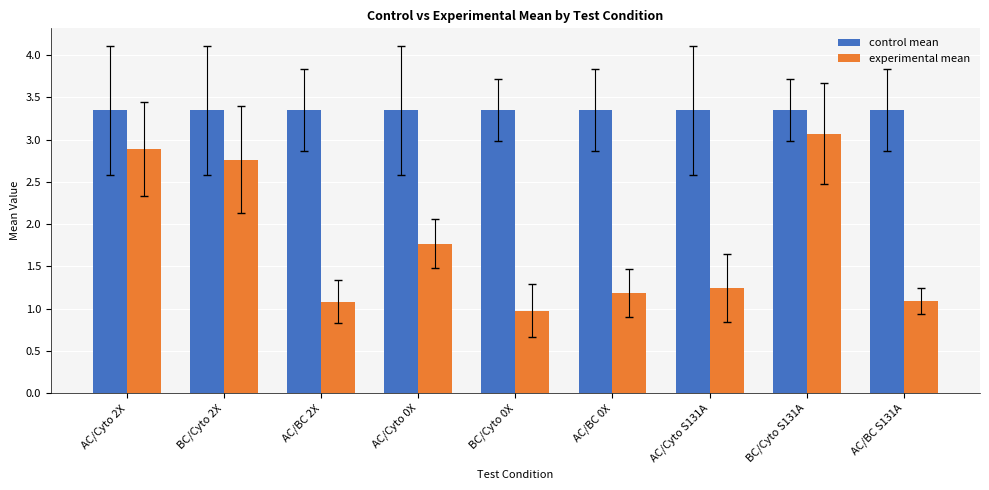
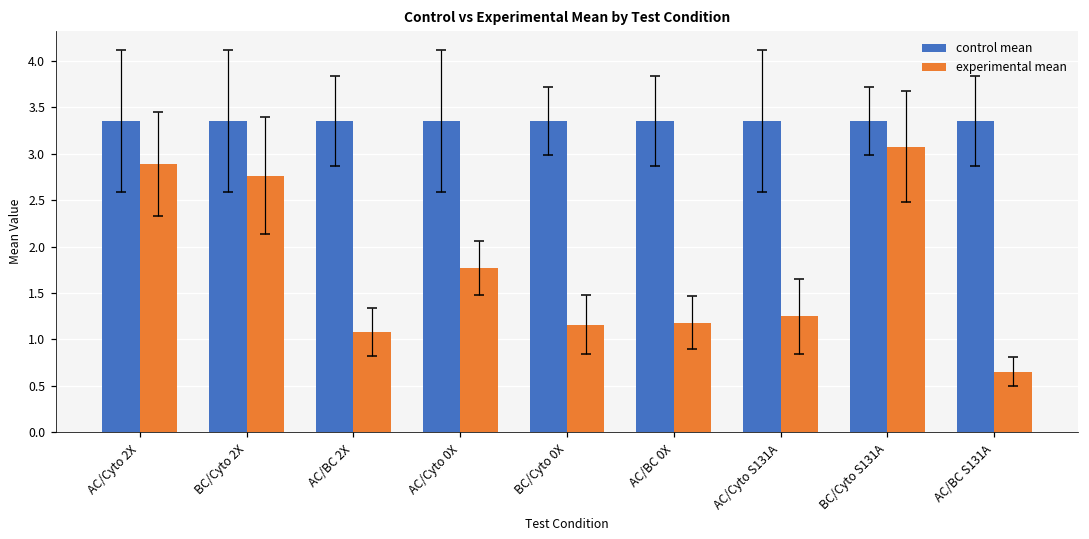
experimental mean, BC/Cyto 0X: 1.0 -> 1.2
experimental mean, AC/BC S131A: 1.1 -> 0.7
